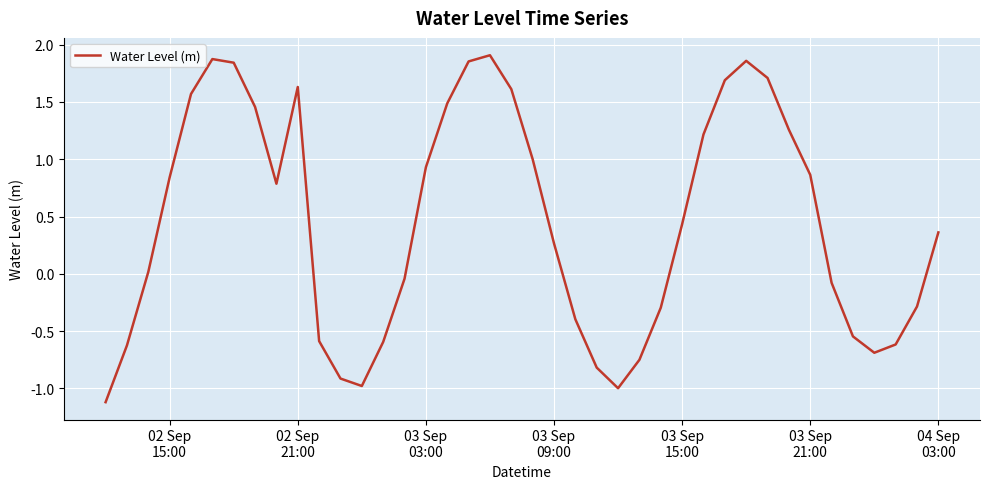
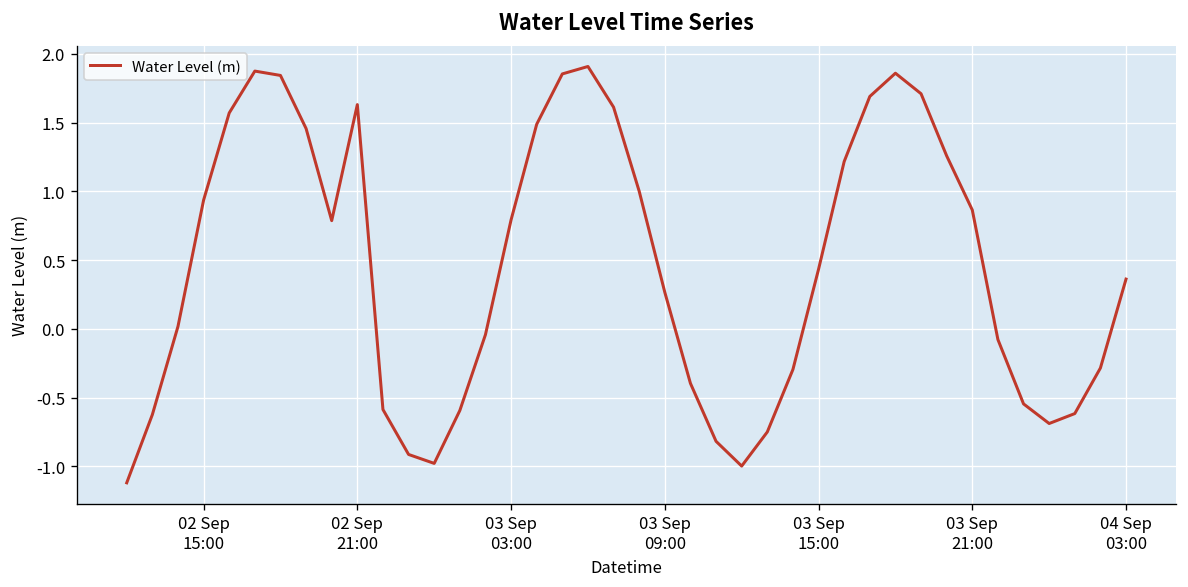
02 Sep 15:00: 0.84 -> 0.94
03 Sep 03:00: 0.93 -> 0.79
